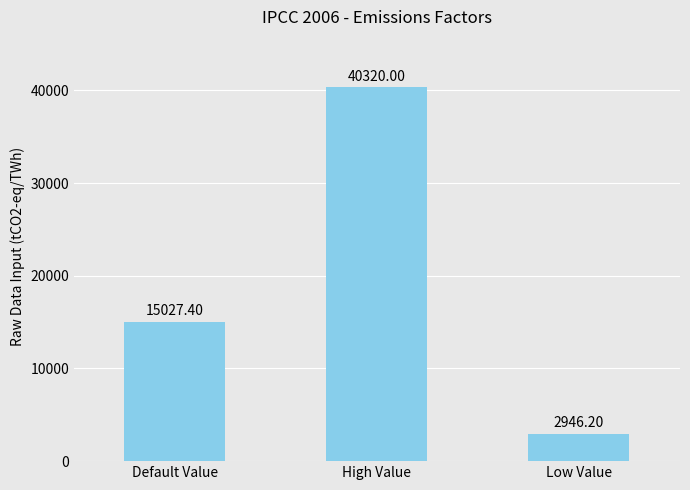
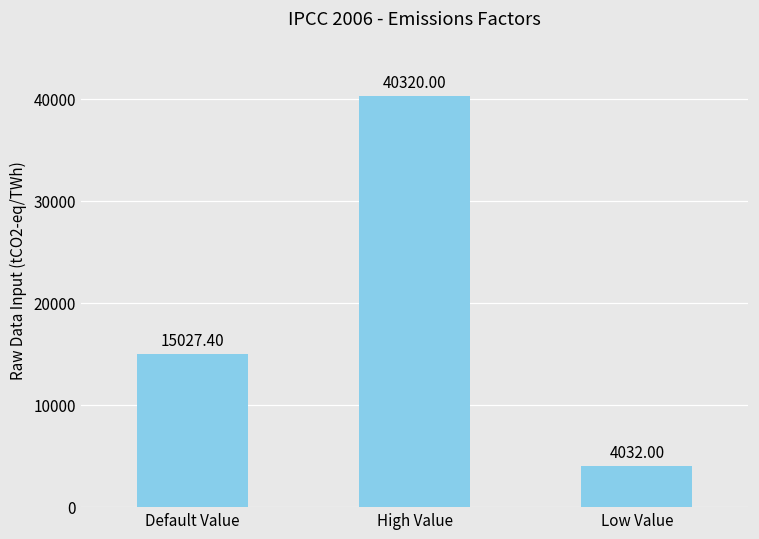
Low Value: 2946.20 -> 4032.00
